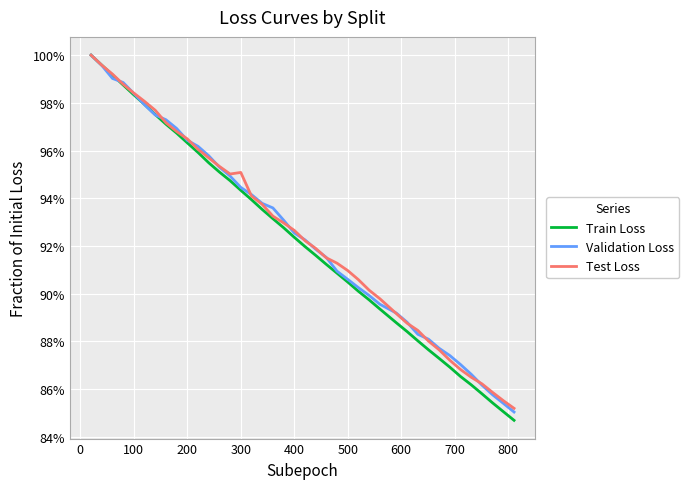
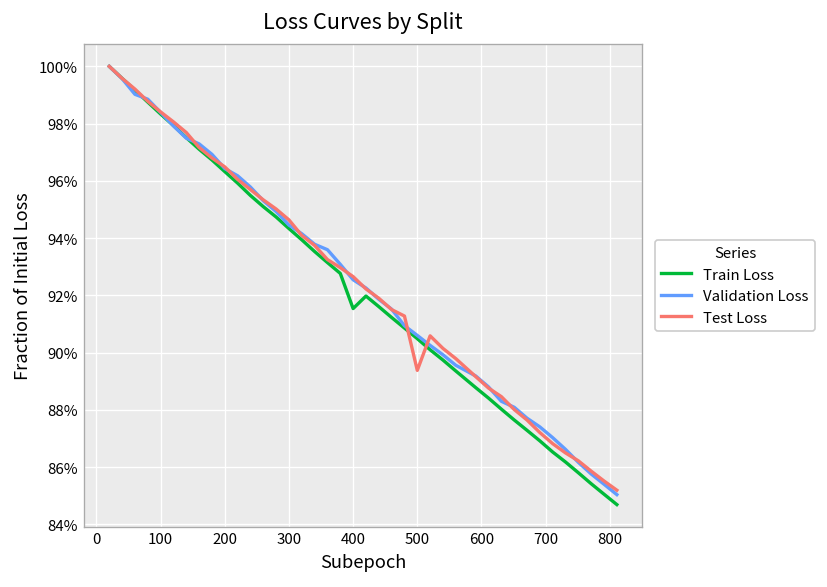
Test Loss, 300: 95.1% -> 94.6%
Train Loss, 400: 92.4% -> 91.5%
Test Loss, 500: 91.0% -> 89.4%
